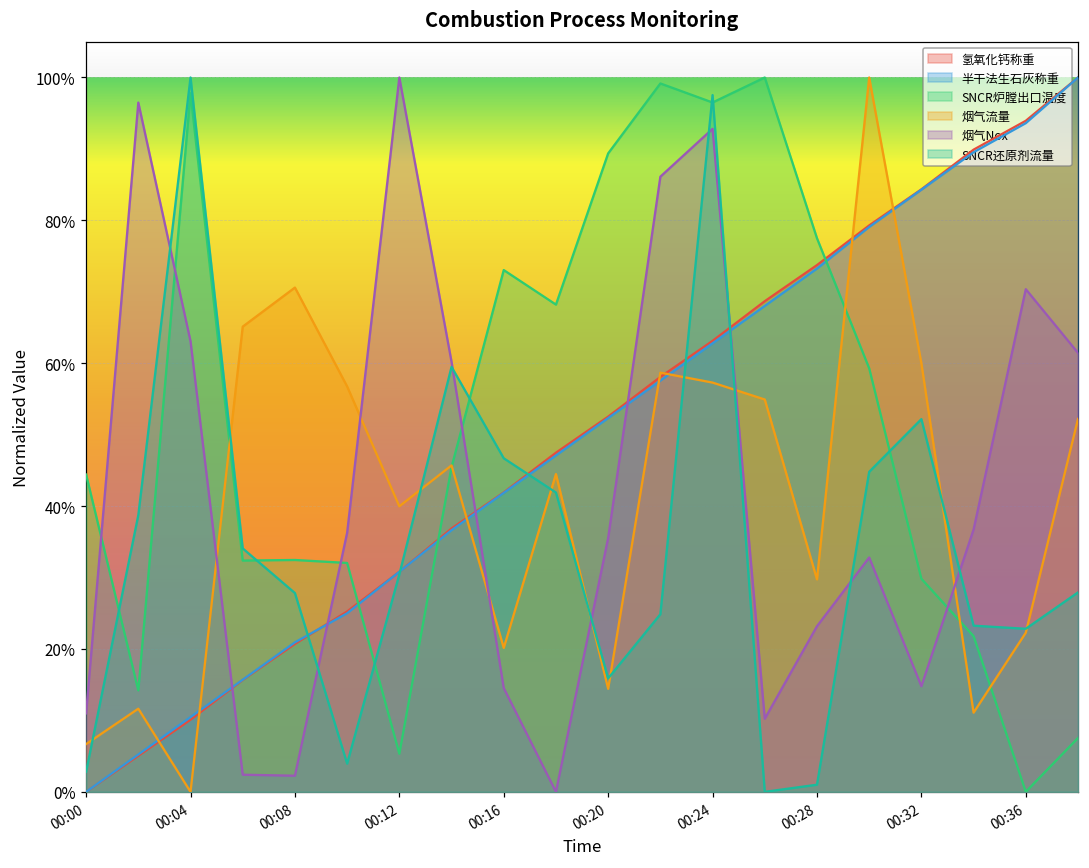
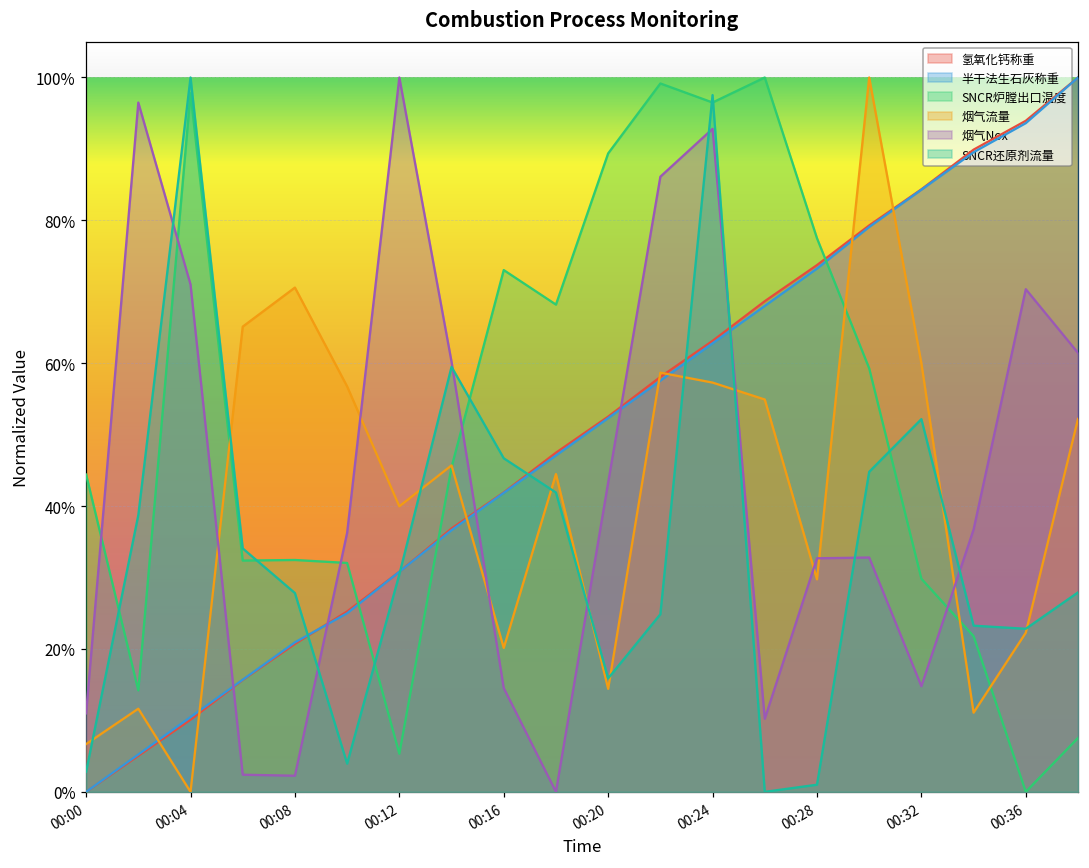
烟气Nox, 00:04: 63% -> 71%
烟气Nox, 00:20: 36% -> 43%
烟气Nox, 00:28: 23% -> 33%
